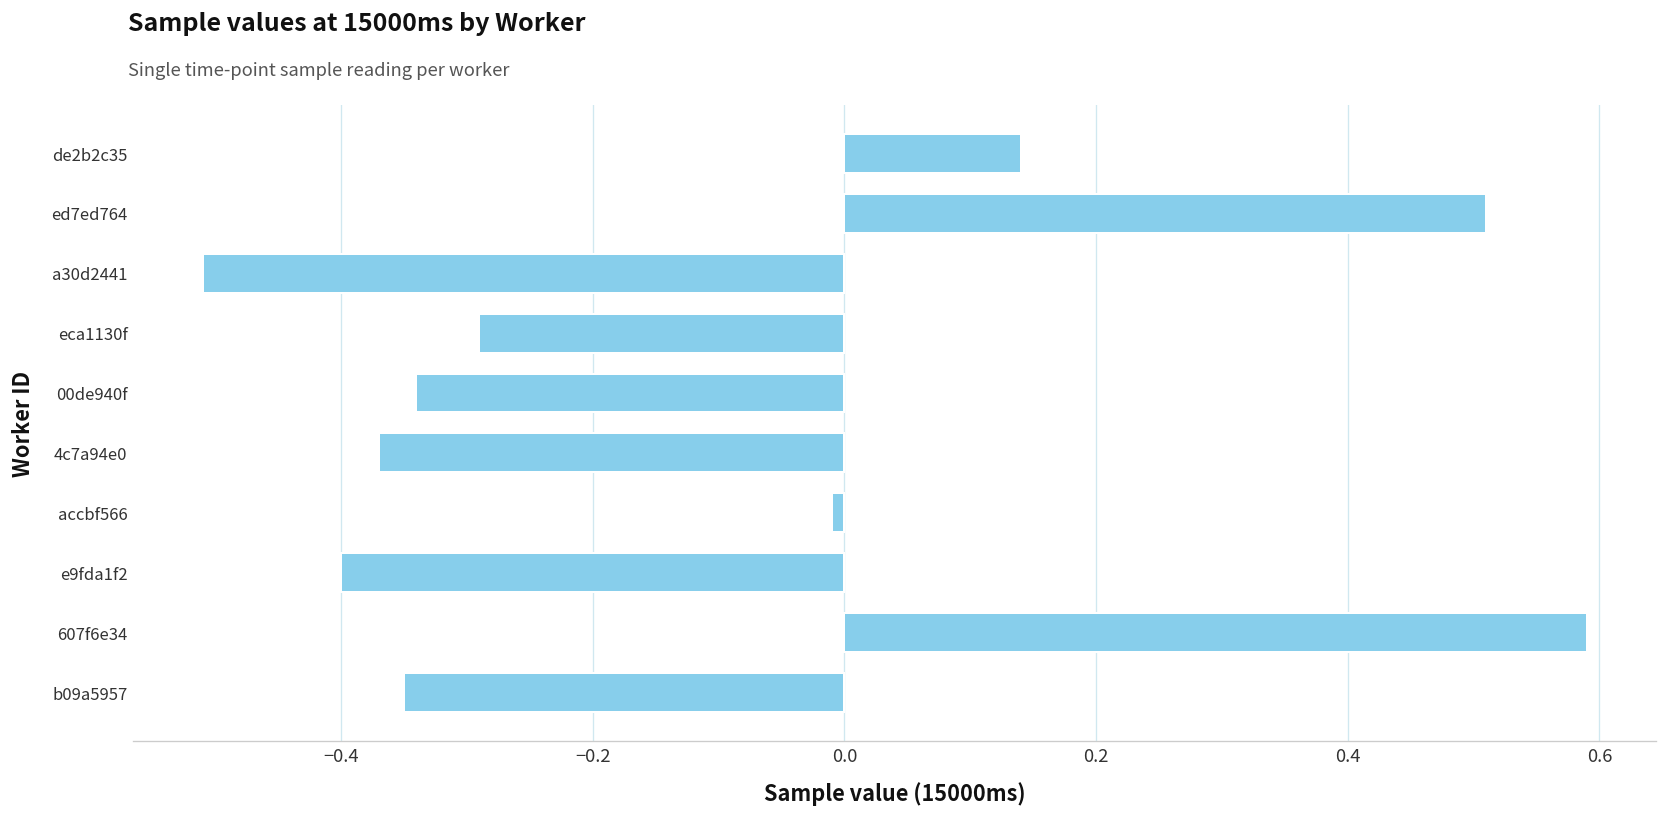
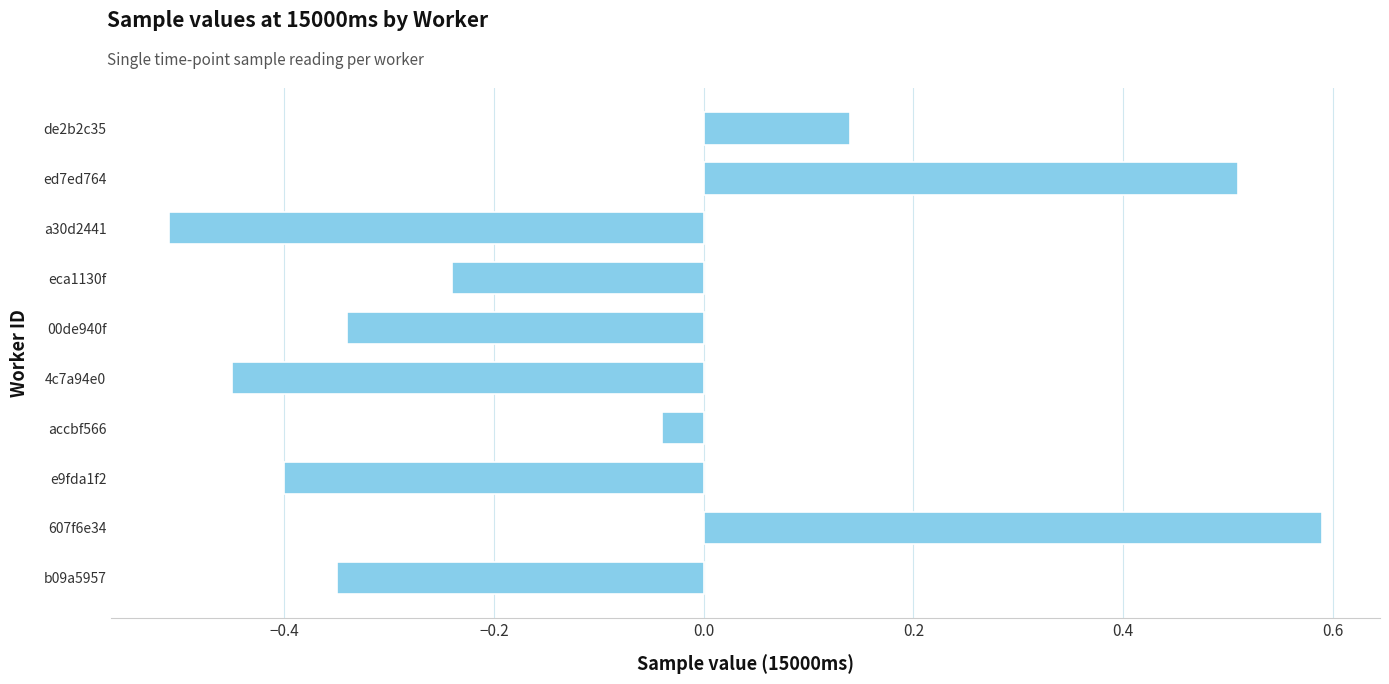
eca1130f: -0.29 -> -0.24
4c7a94e0: -0.37 -> -0.45
accbf566: -0.01 -> -0.04
